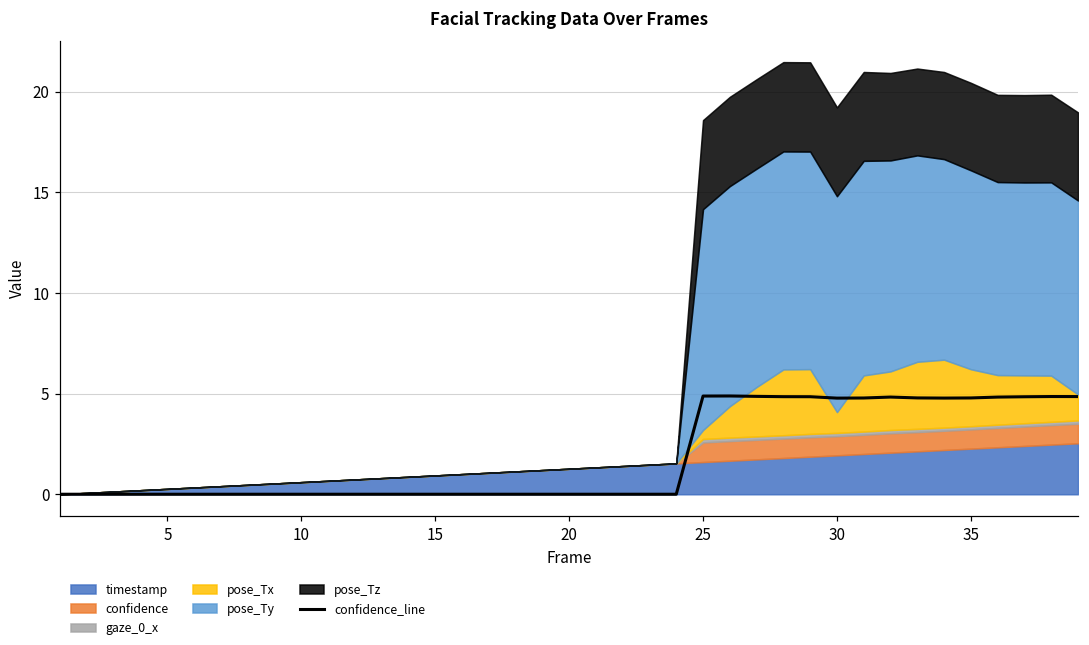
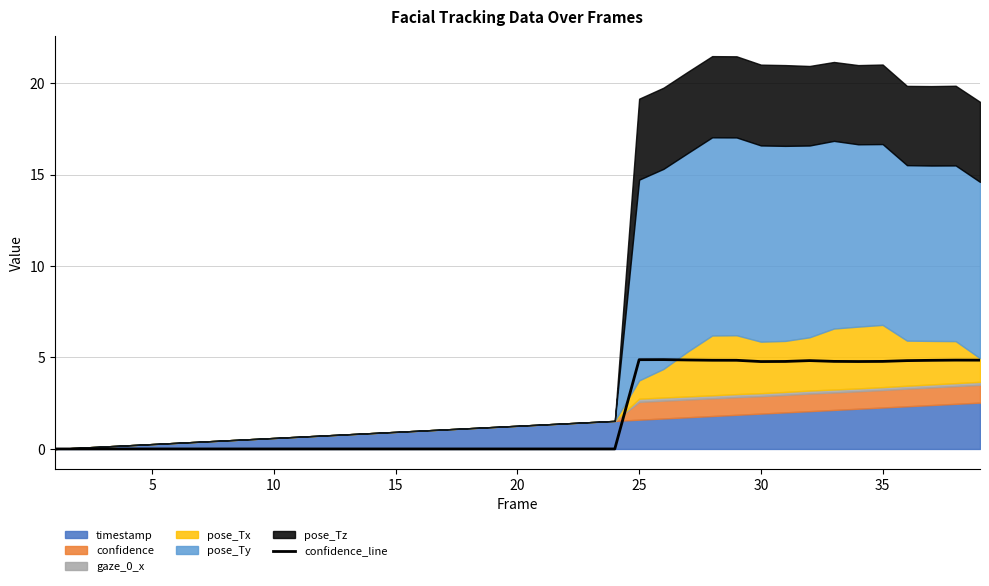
pose_Tx, 25: 0.4 -> 1.0
pose_Tx, 30: 1.0 -> 2.8
pose_Tx, 35: 2.8 -> 3.4
